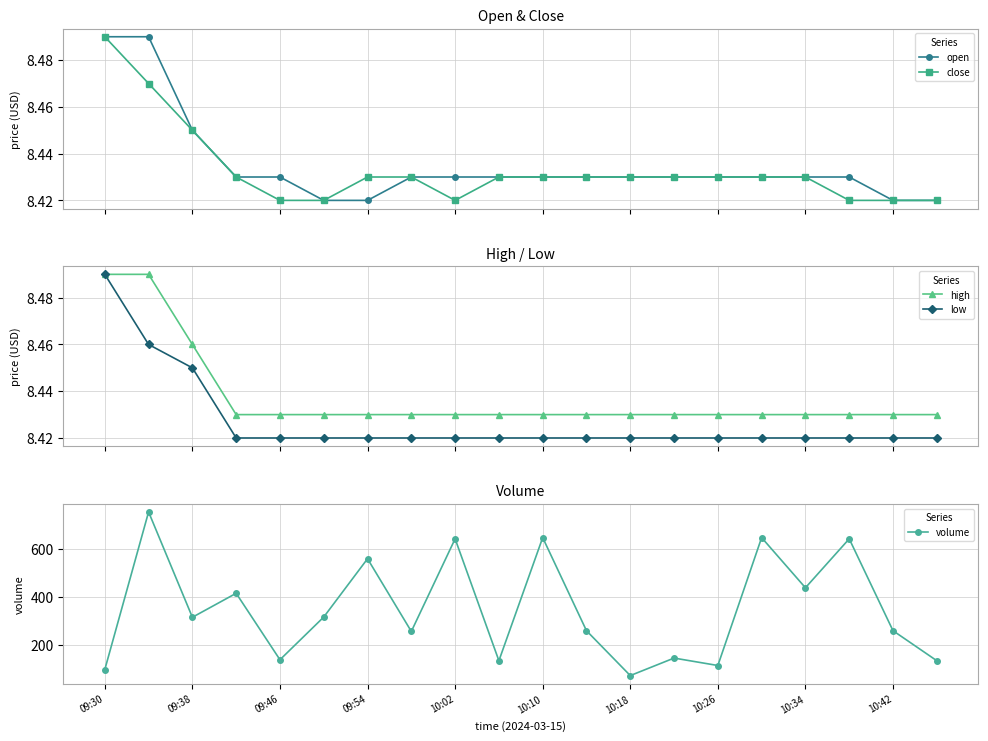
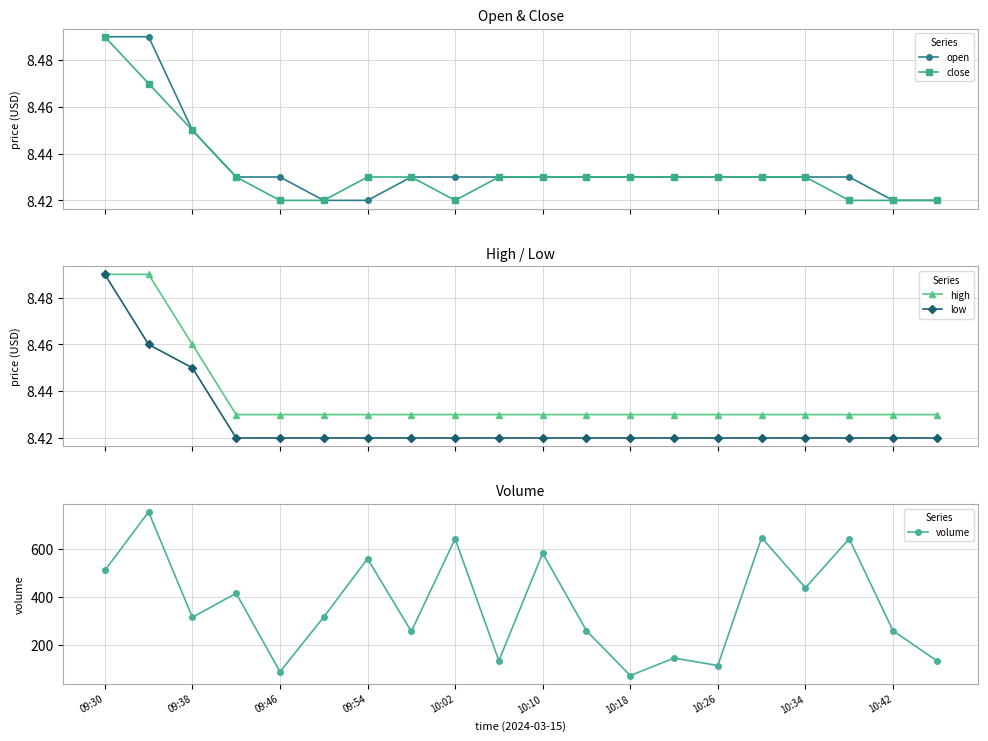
Volume, 09:30: 100 -> 510
Volume, 09:46: 140 -> 90
Volume, 10:10: 650 -> 580
